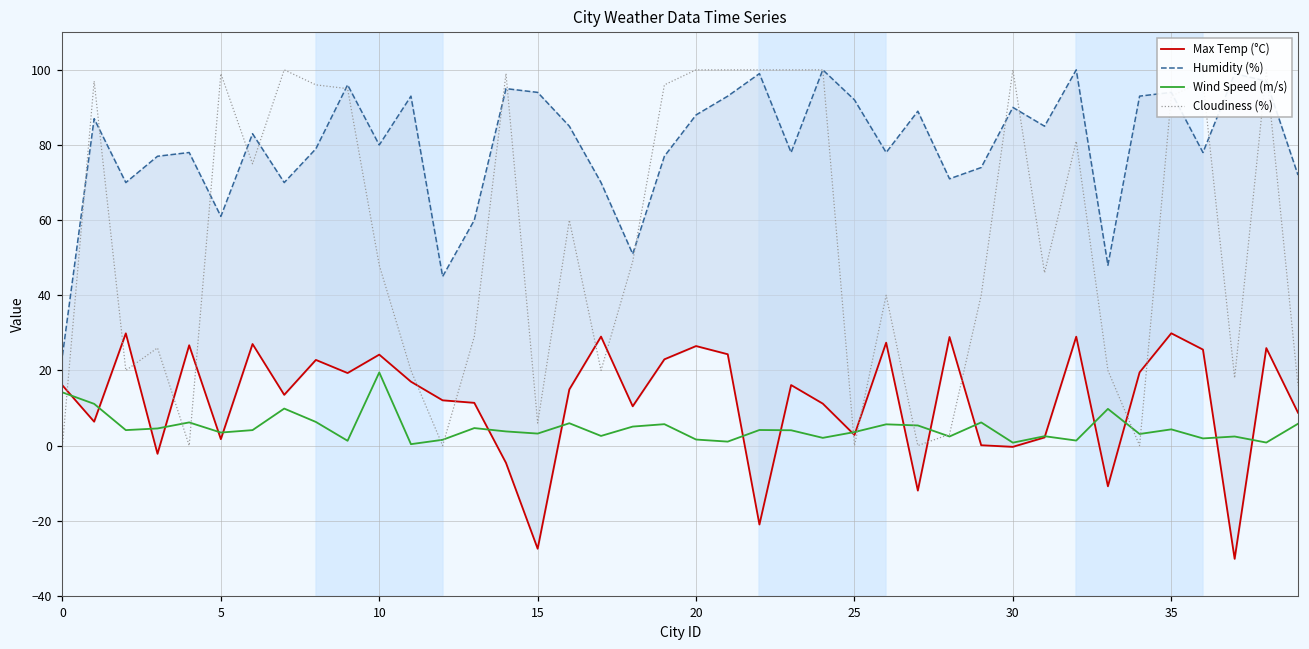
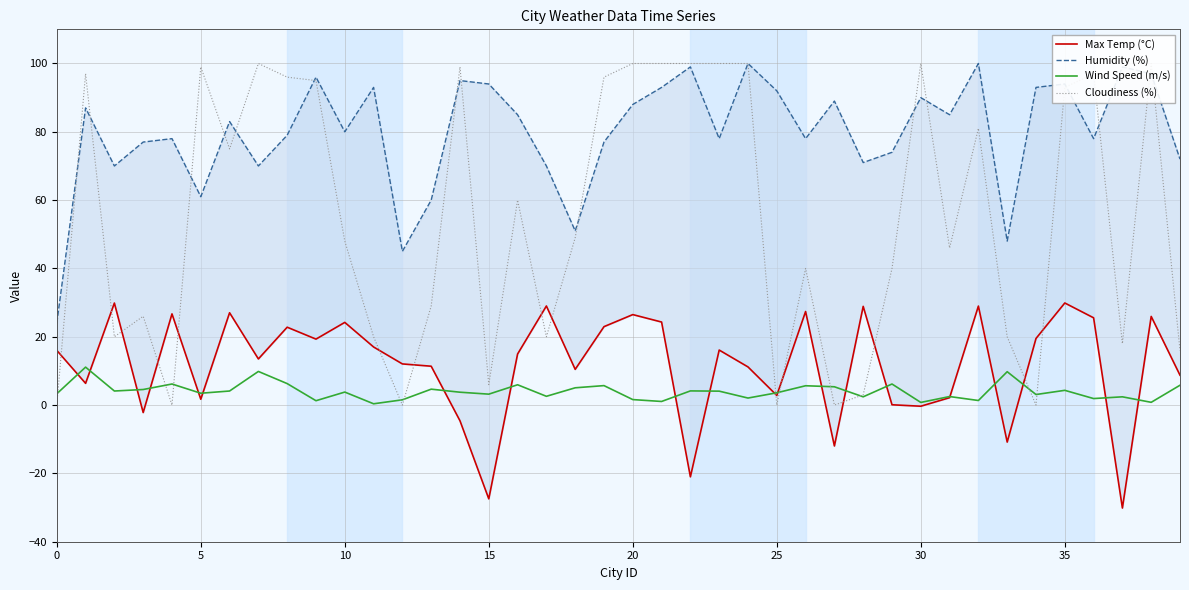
Wind Speed (m/s), 0: 14 -> 3
Wind Speed (m/s), 10: 19 -> 4
